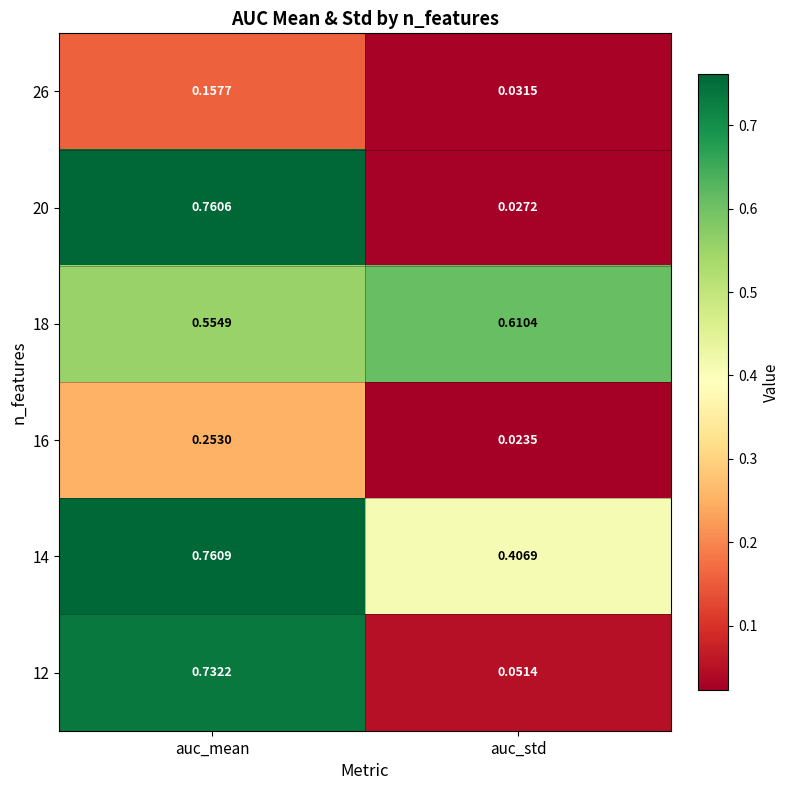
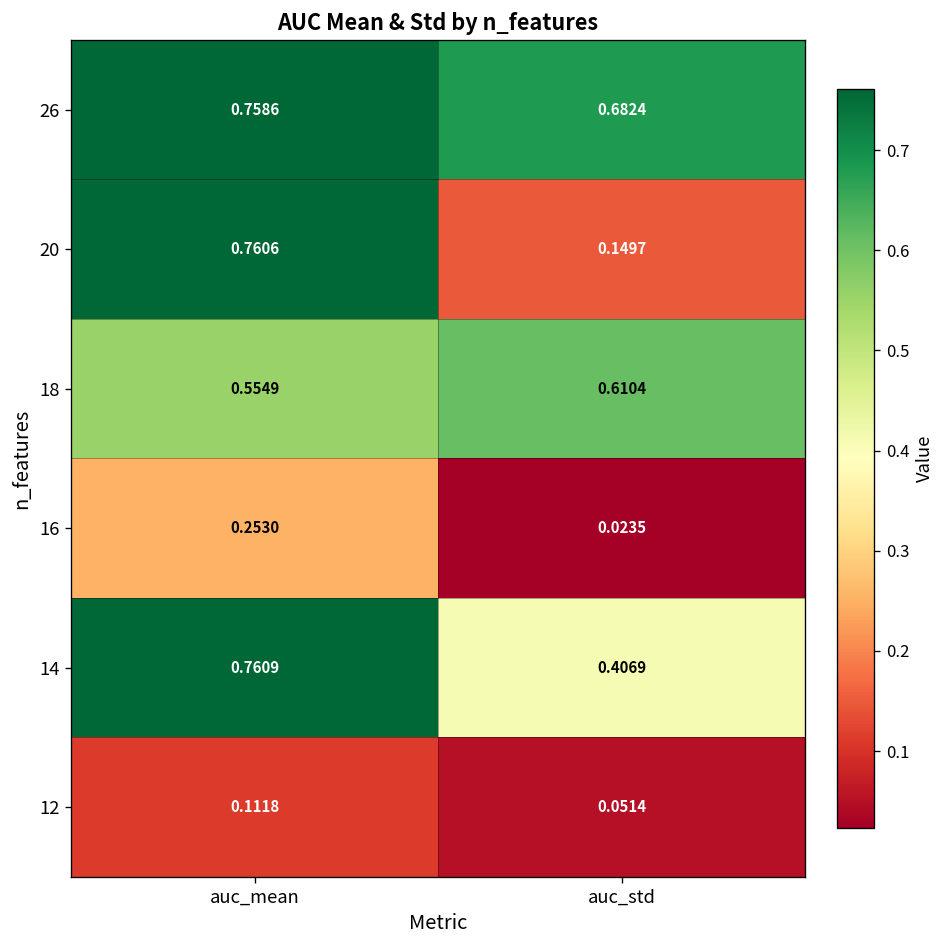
26, auc_mean: 0.1577 -> 0.7586
26, auc_std: 0.0315 -> 0.6824
20, auc_std: 0.0272 -> 0.1497
12, auc_mean: 0.7322 -> 0.1118
